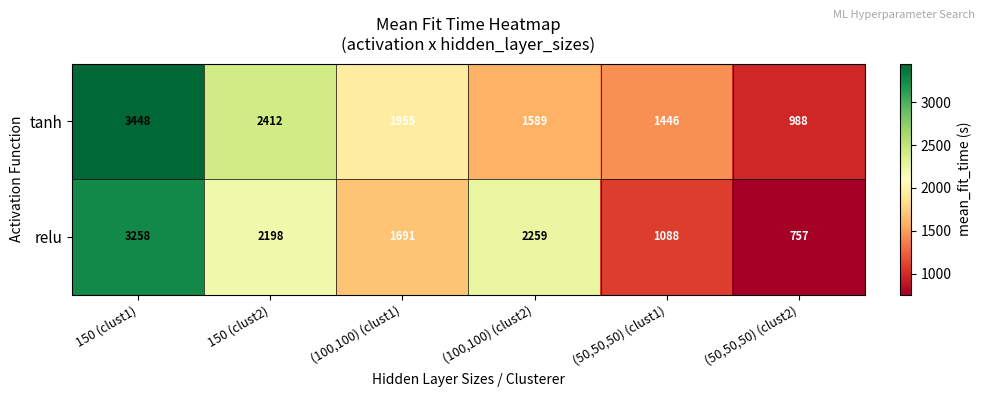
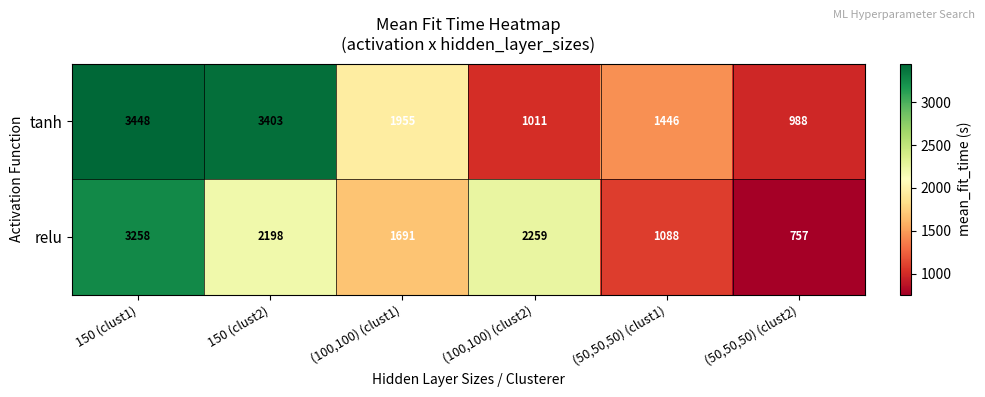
tanh, 150 (clust2): 2412 -> 3403
tanh, (100,100) (clust2): 1589 -> 1011
